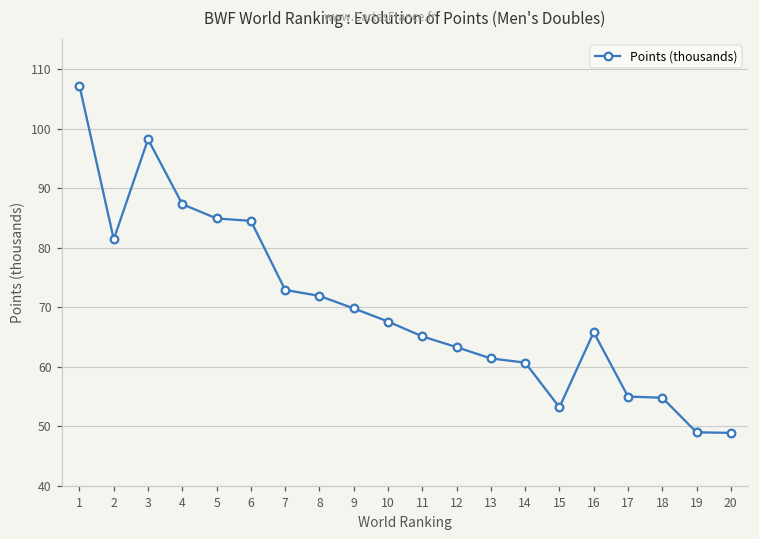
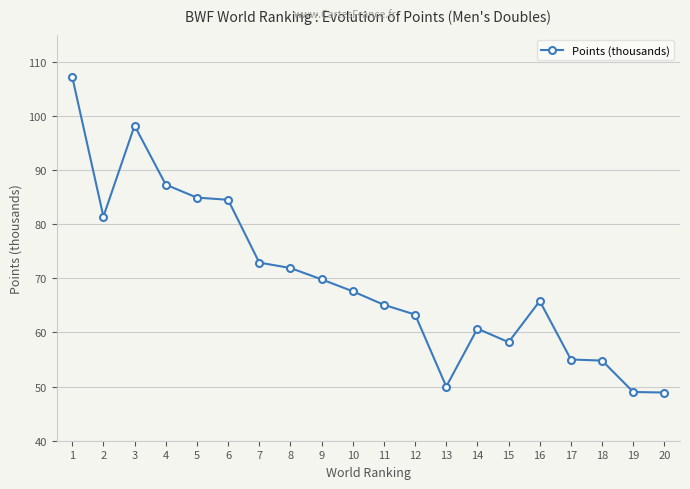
13: 61 -> 50
15: 53 -> 58
